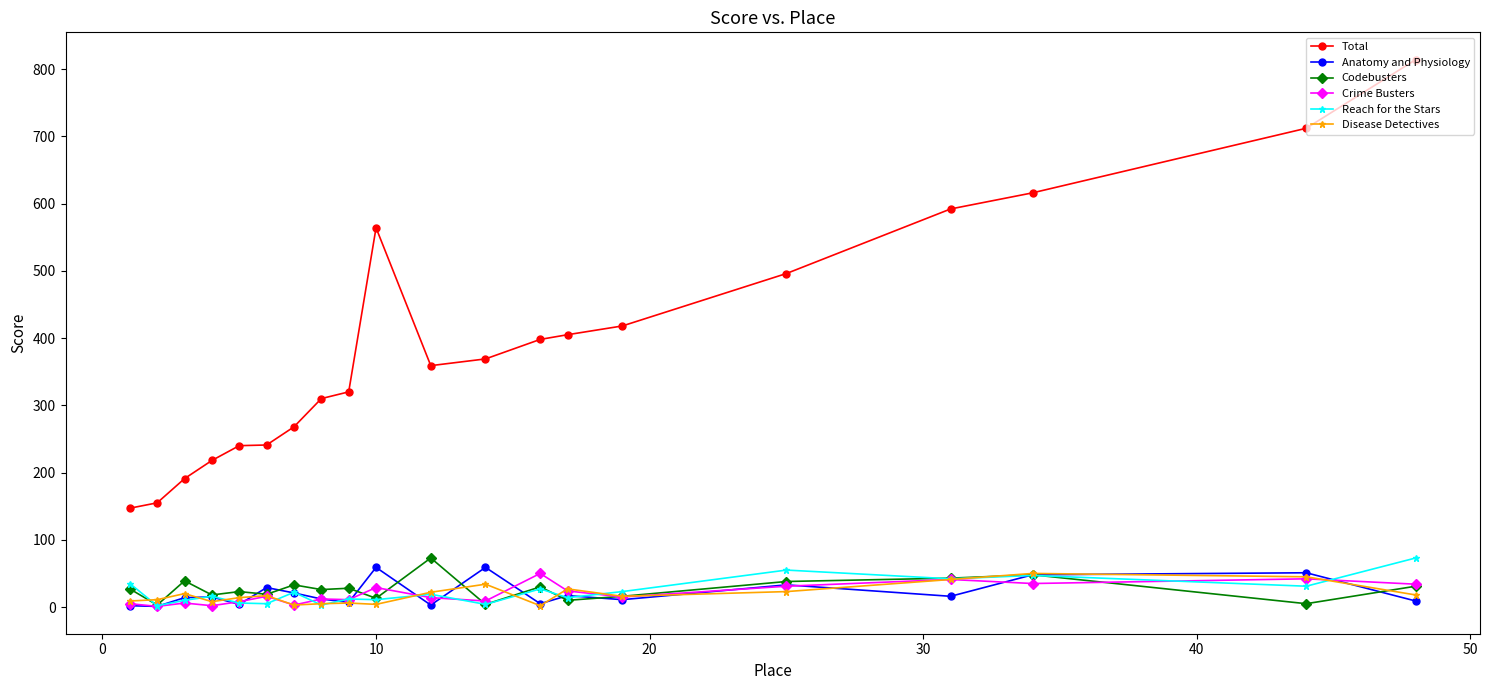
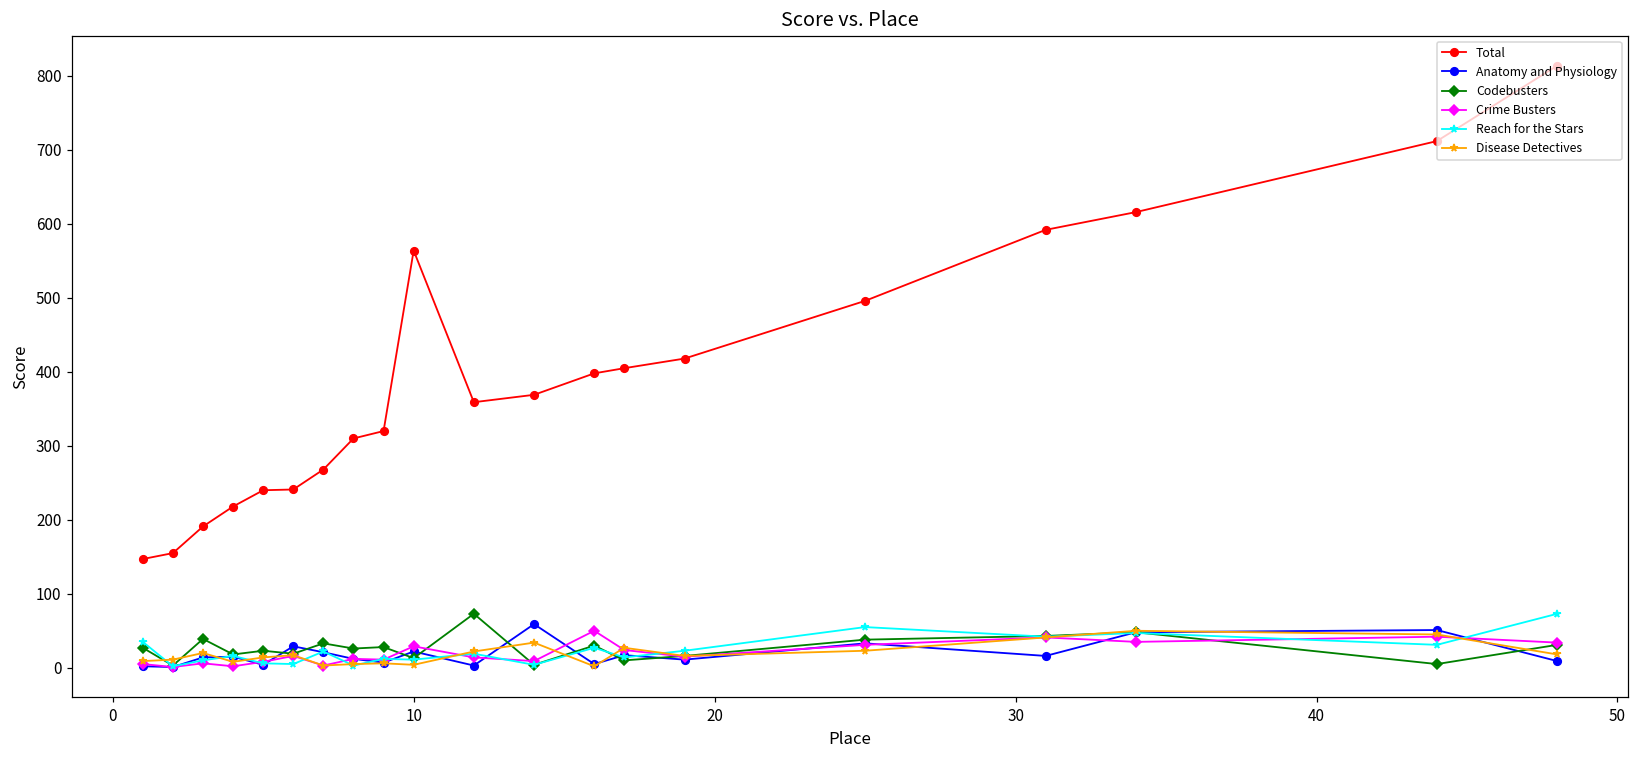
Anatomy and Physiology, 10: 60 -> 20
